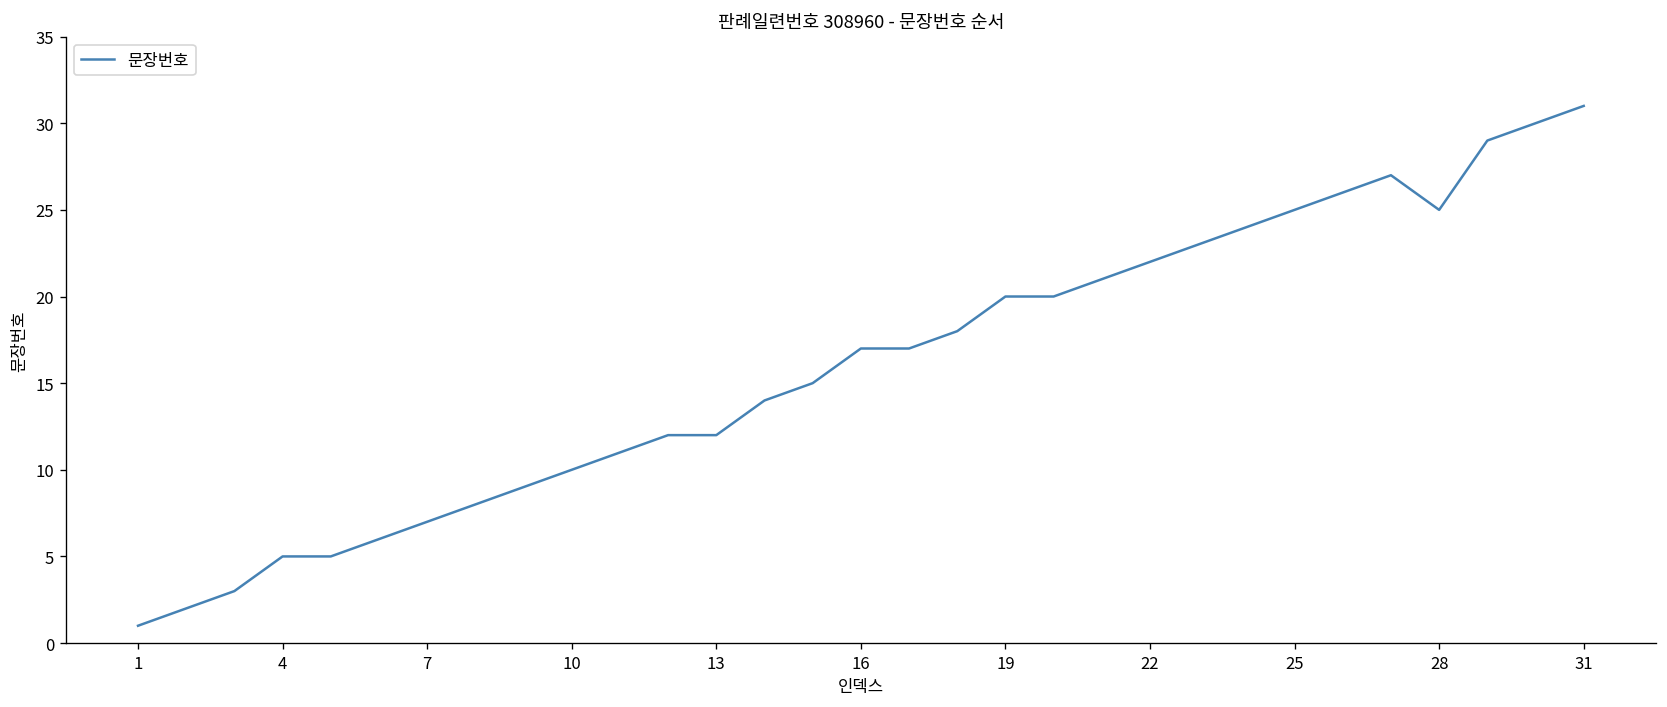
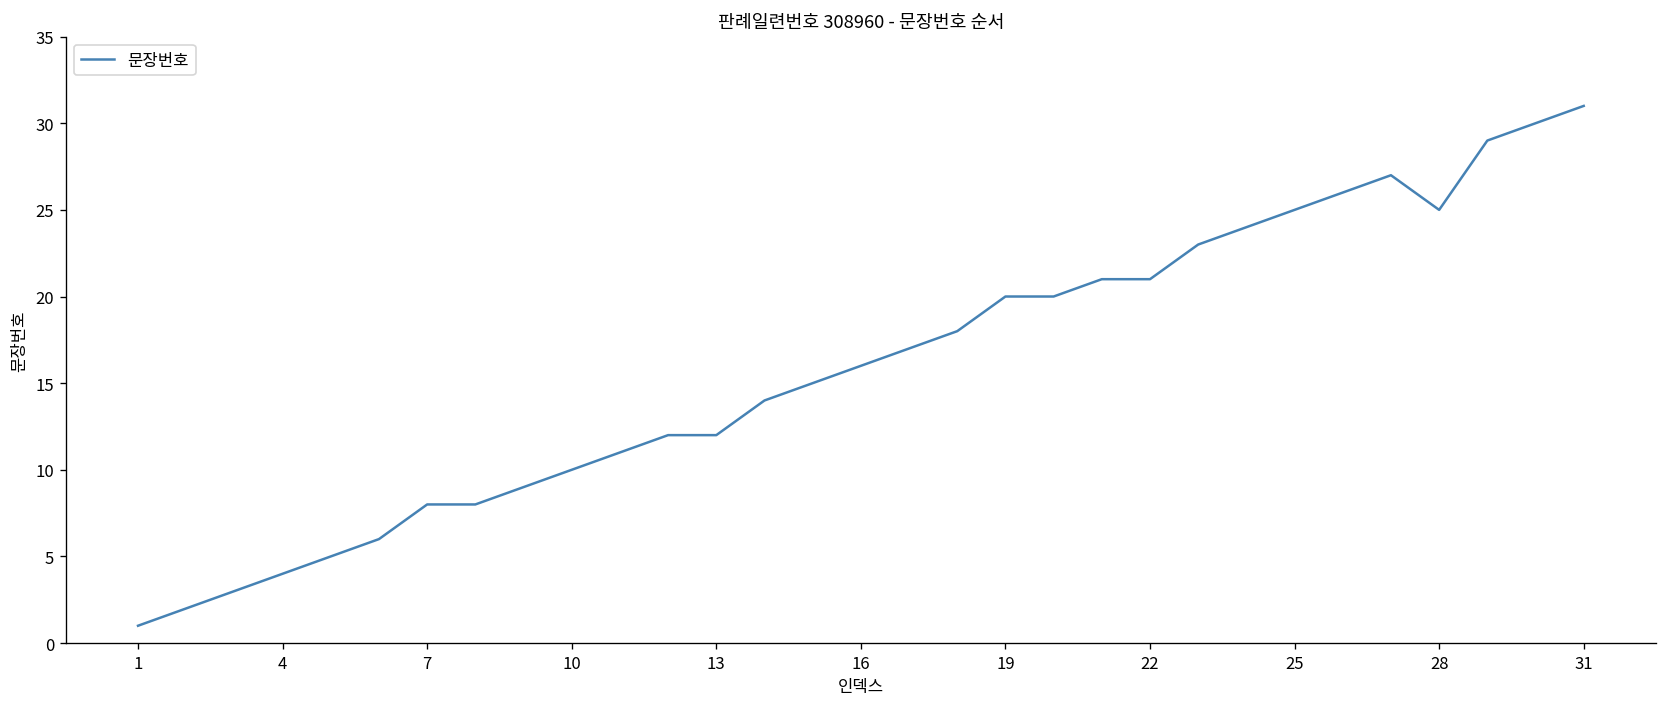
4: 5 -> 4
7: 7 -> 8
16: 17 -> 16
22: 22 -> 21
